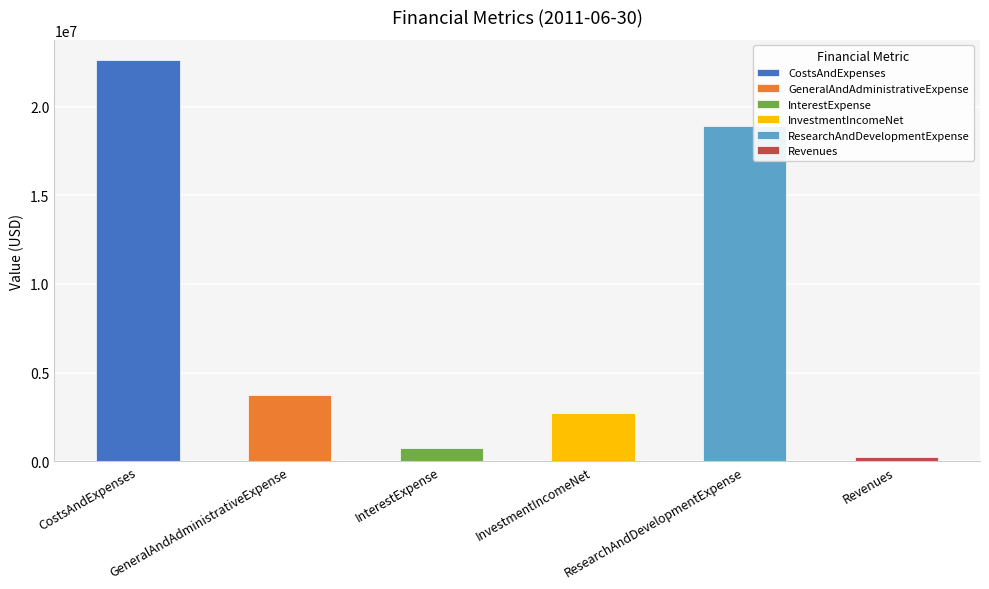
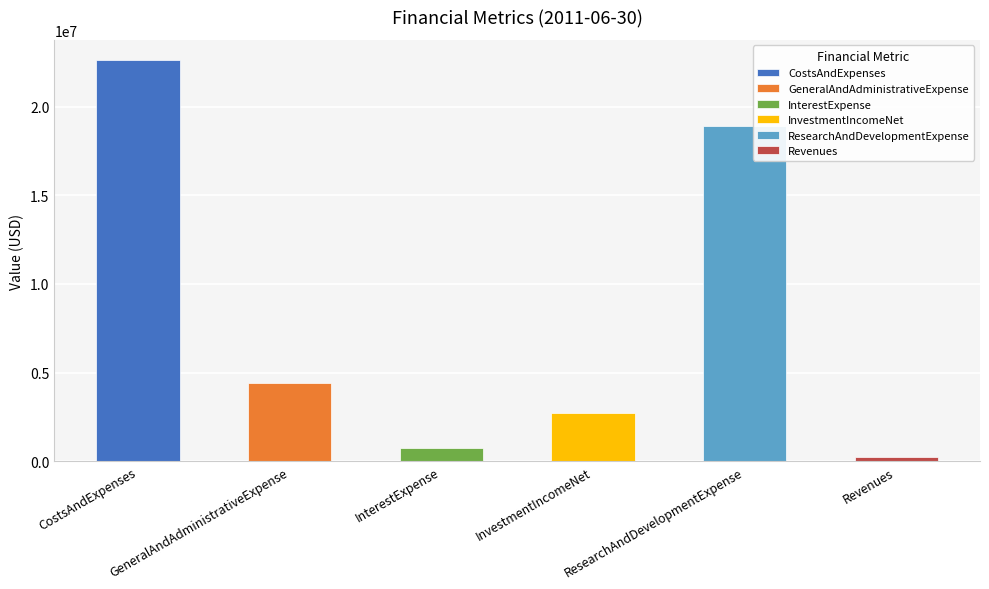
GeneralAndAdministrativeExpense: 3700000 -> 4400000
